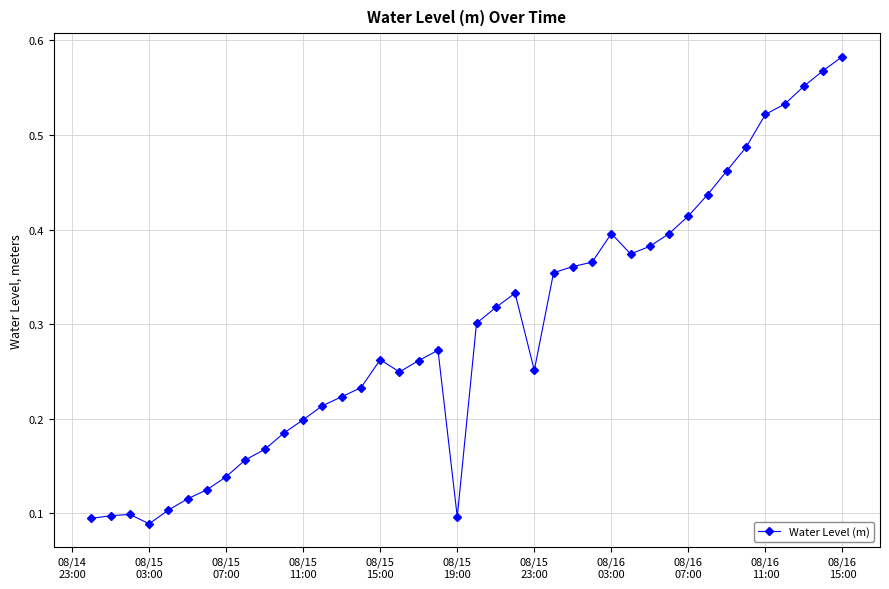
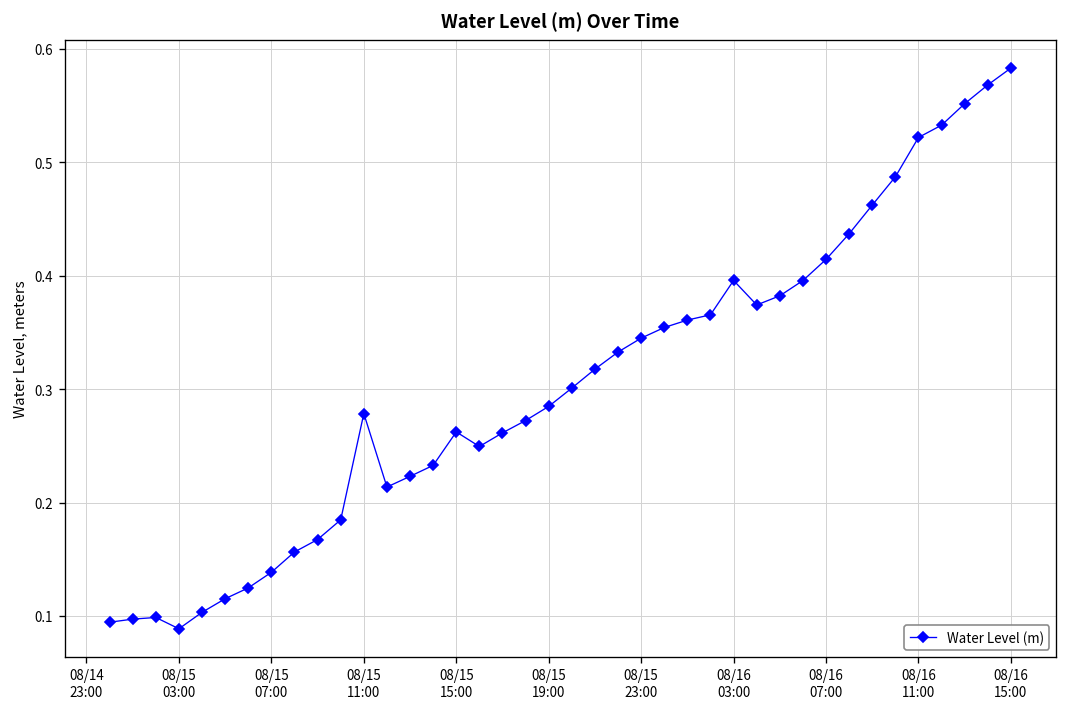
08/15 11:00: 0.20 -> 0.28
08/15 19:00: 0.10 -> 0.28
08/15 23:00: 0.25 -> 0.34
